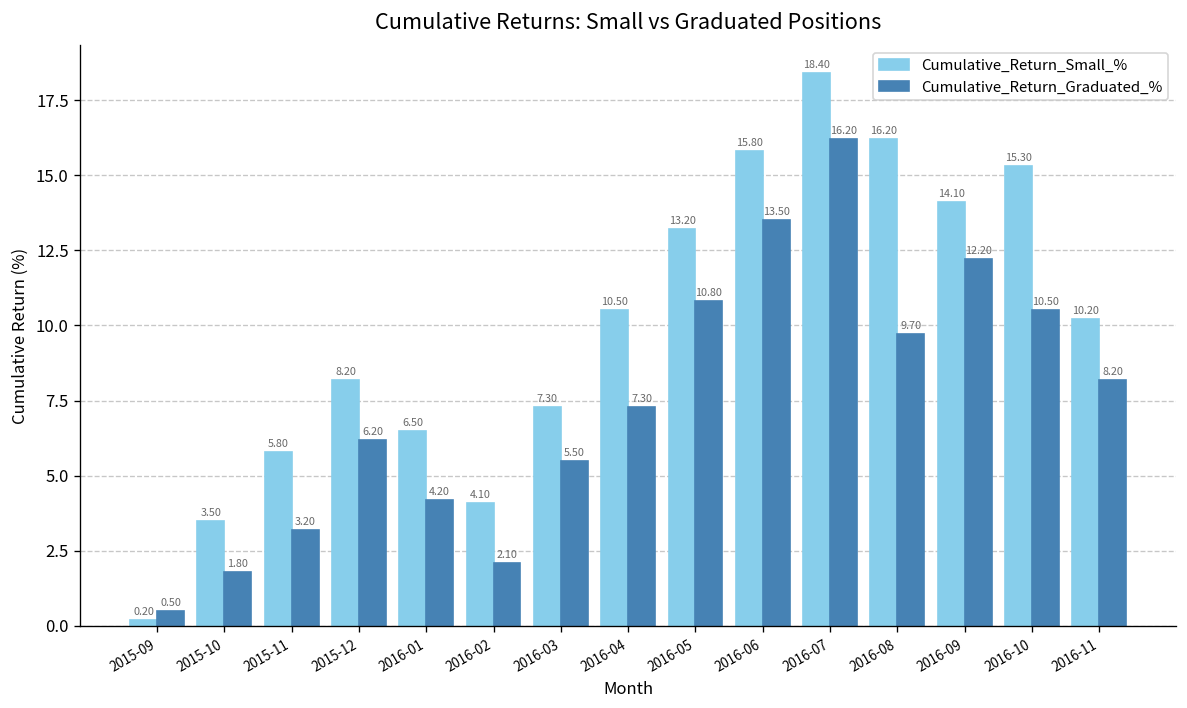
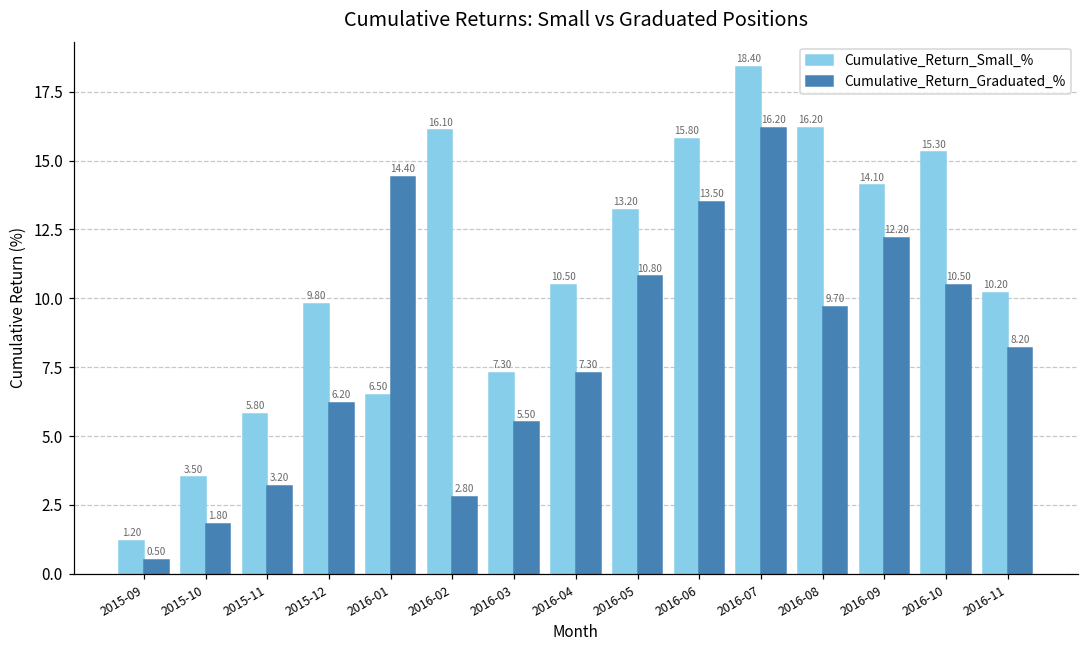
Cumulative_Return_Small_%, 2015-09: 0.20 -> 1.20
Cumulative_Return_Small_%, 2015-12: 8.20 -> 9.80
Cumulative_Return_Graduated_%, 2016-01: 4.20 -> 14.40
Cumulative_Return_Small_%, 2016-02: 4.10 -> 16.10
Cumulative_Return_Graduated_%, 2016-02: 2.10 -> 2.80
